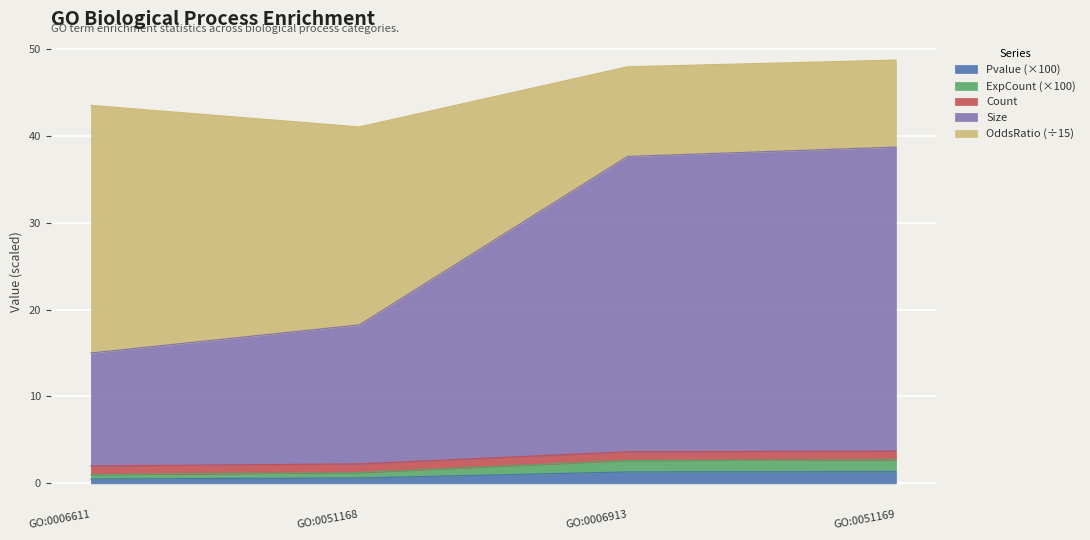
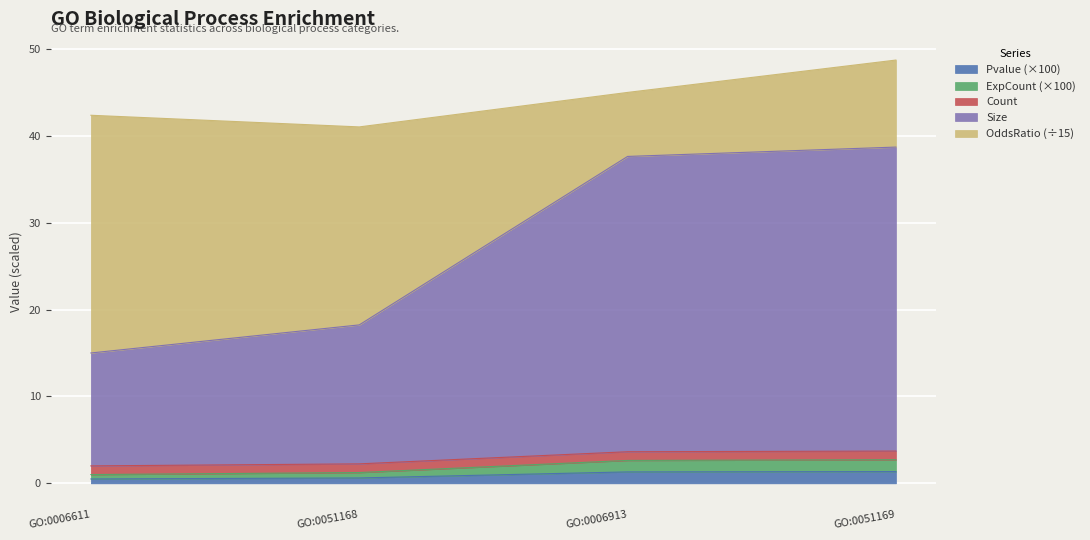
OddsRatio (÷15), GO:0006611: 29 -> 27
OddsRatio (÷15), GO:0006913: 10 -> 7
